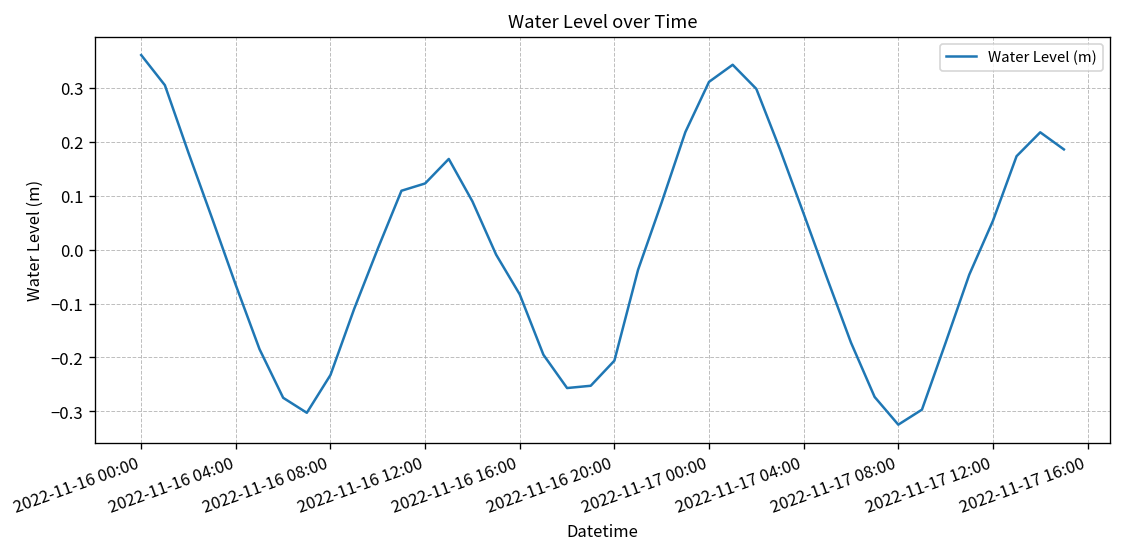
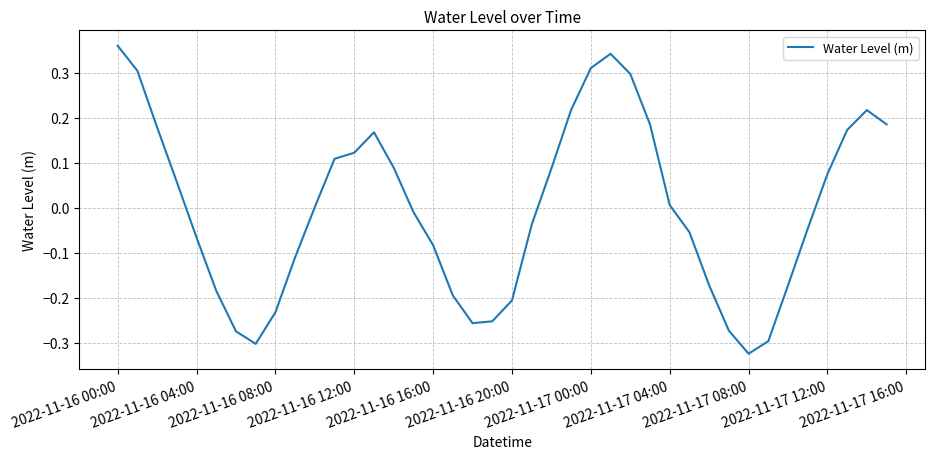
2022-11-17 04:00: 0.07 -> 0.01
2022-11-17 12:00: 0.05 -> 0.08
